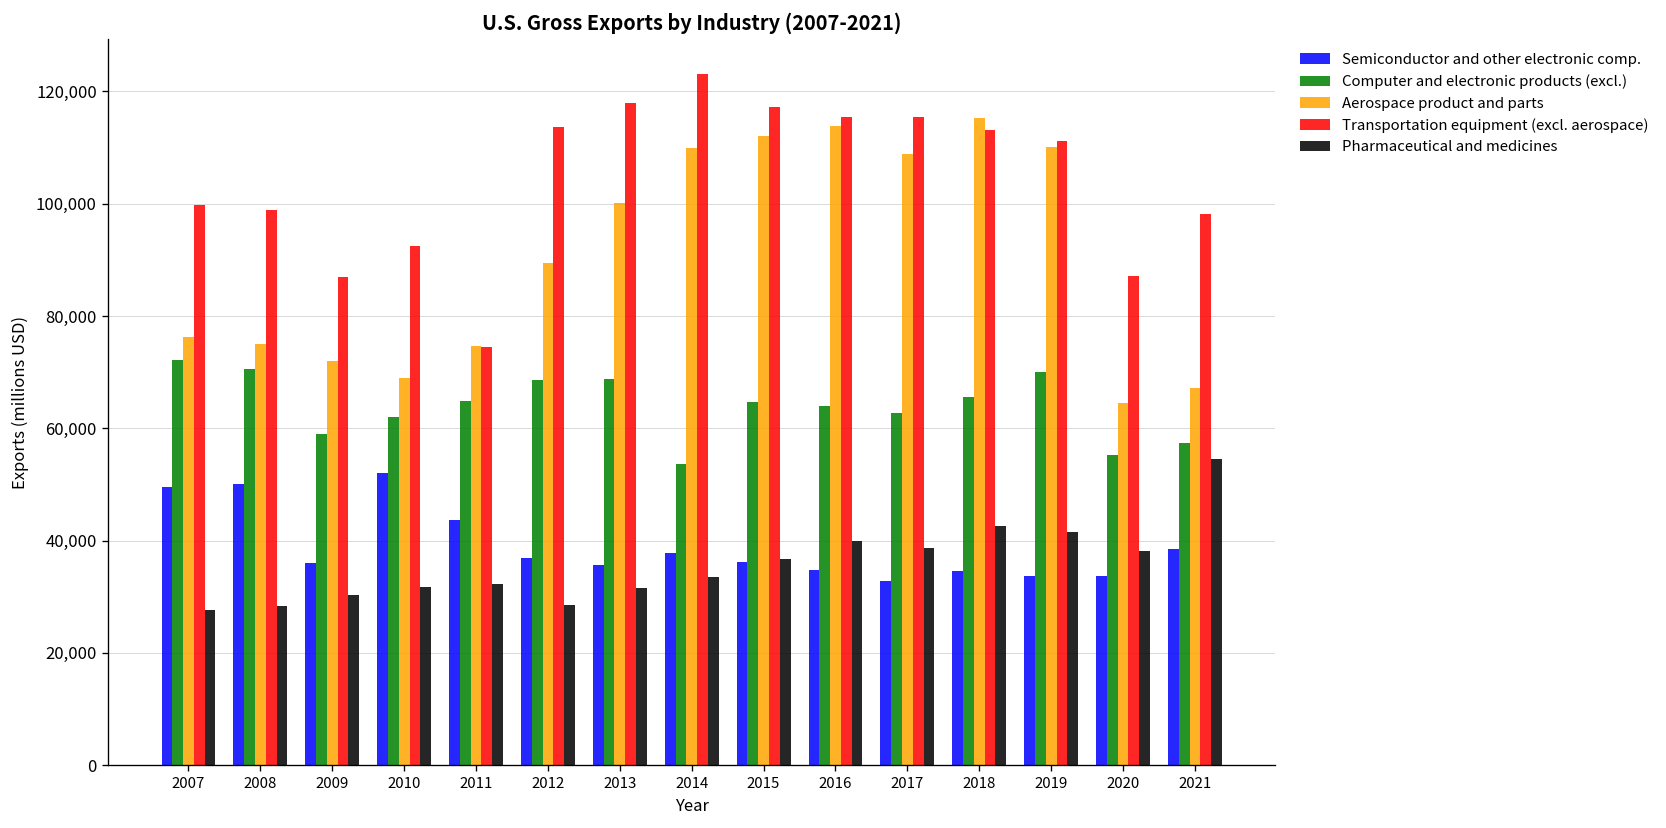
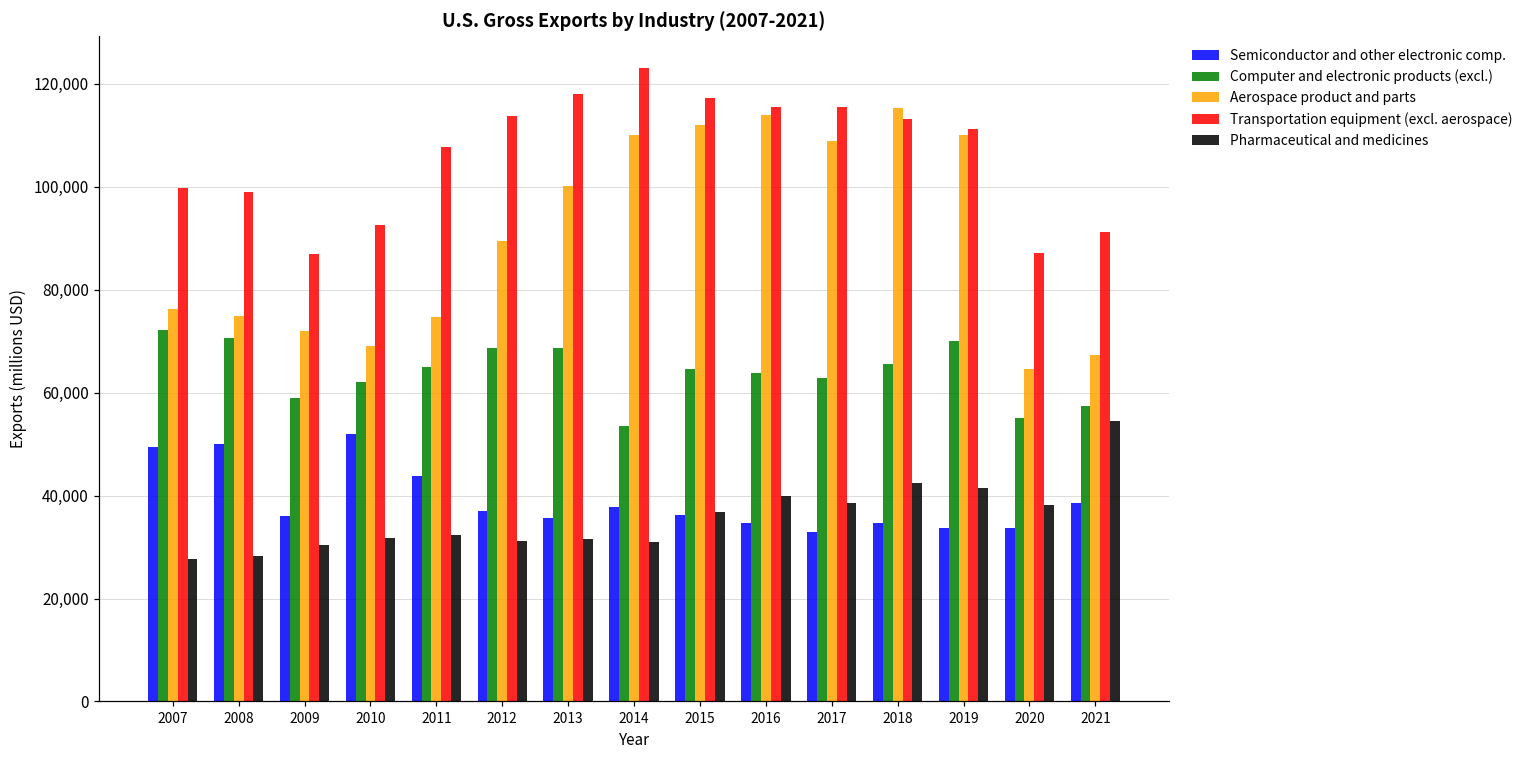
Transportation equipment (excl. aerospace), 2011: 74,000 -> 108,000
Pharmaceutical and medicines, 2012: 28,000 -> 31,000
Pharmaceutical and medicines, 2014: 33,000 -> 31,000
Transportation equipment (excl. aerospace), 2021: 98,000 -> 91,000
